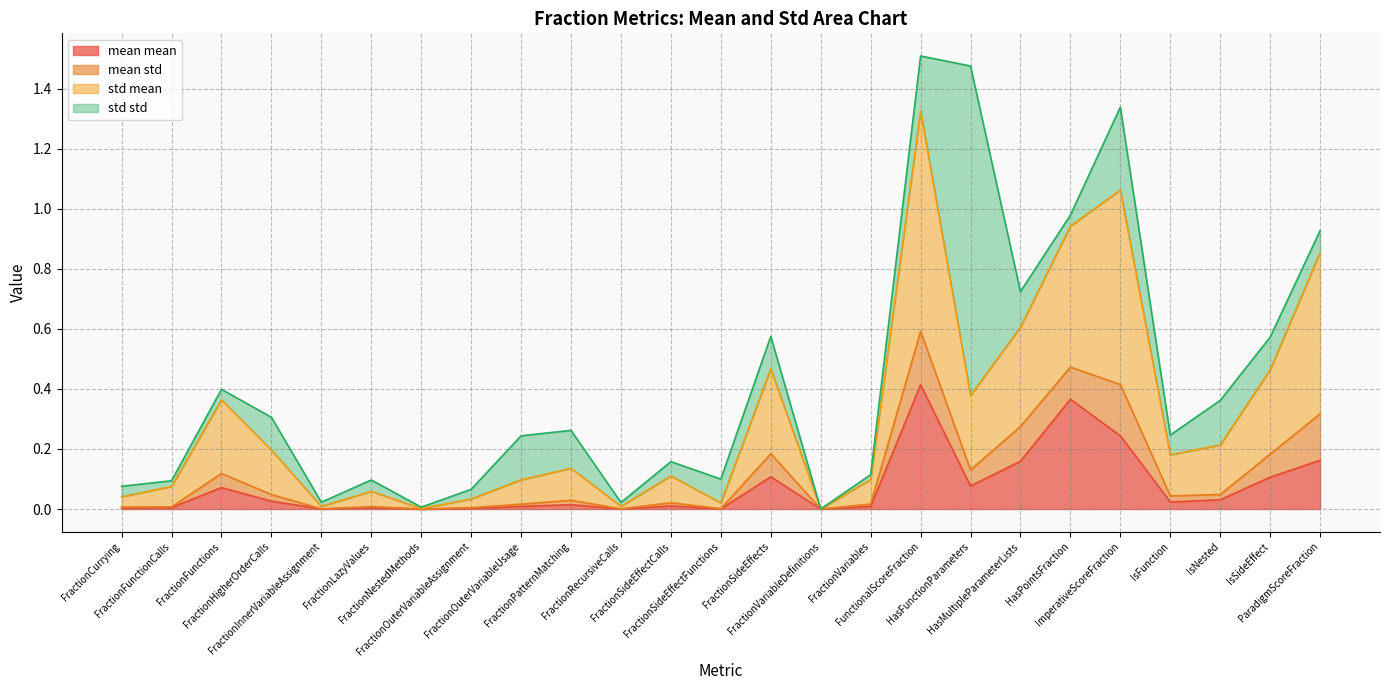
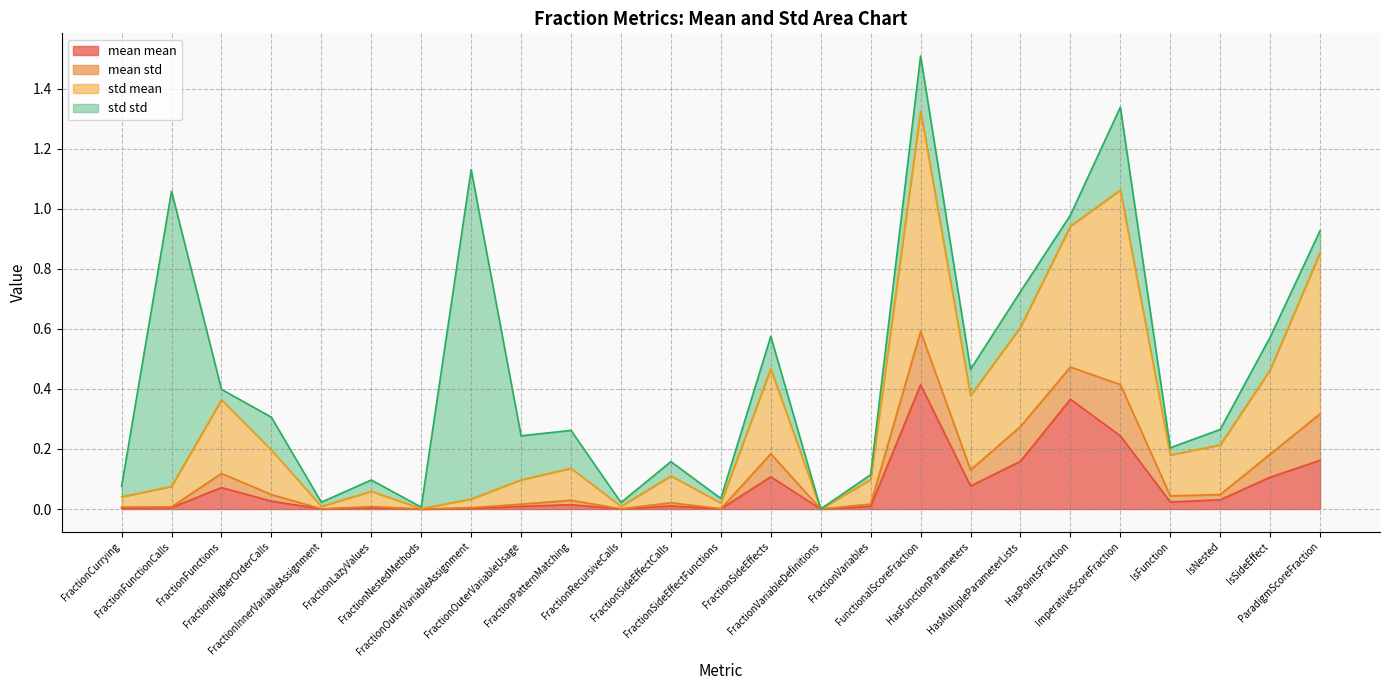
std std, FractionFunctionCalls: 0.02 -> 0.98
std std, FractionOuterVariableAssignment: 0.03 -> 1.10
std std, FractionSideEffectFunctions: 0.08 -> 0.01
std std, HasFunctionParameters: 1.10 -> 0.09
std std, IsFunction: 0.07 -> 0.02
std std, IsNested: 0.15 -> 0.05
